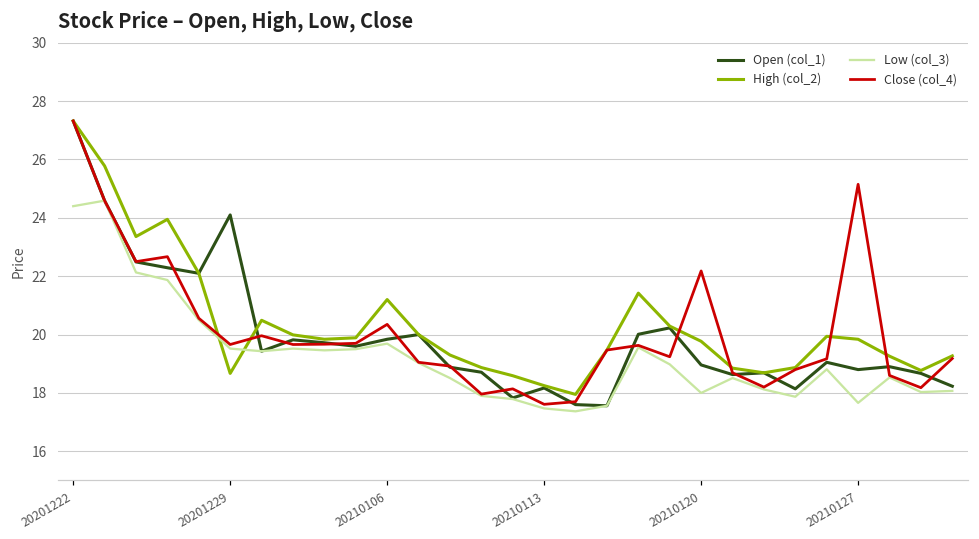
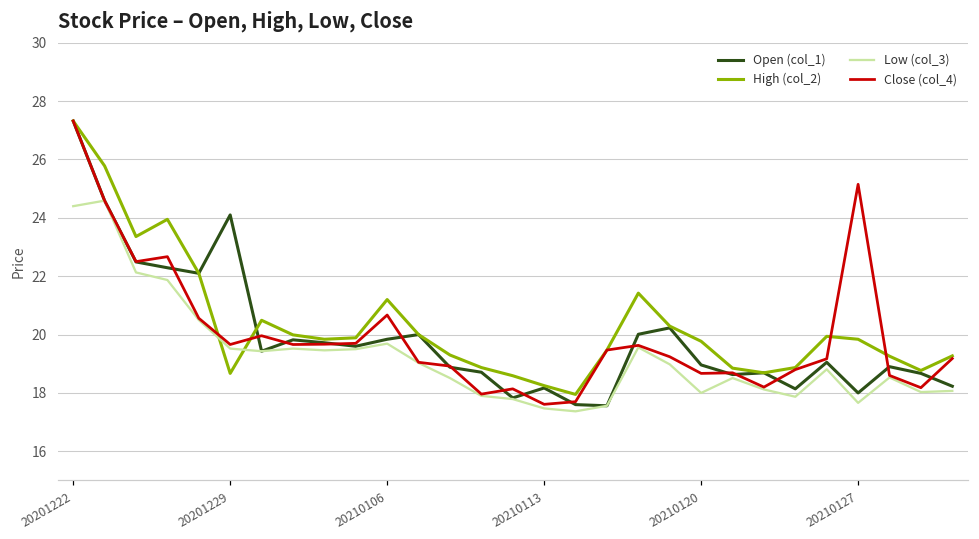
Close (col_4), 20210106: 20.4 -> 20.7
Close (col_4), 20210120: 22.2 -> 18.7
Open (col_1), 20210127: 18.8 -> 18.0
